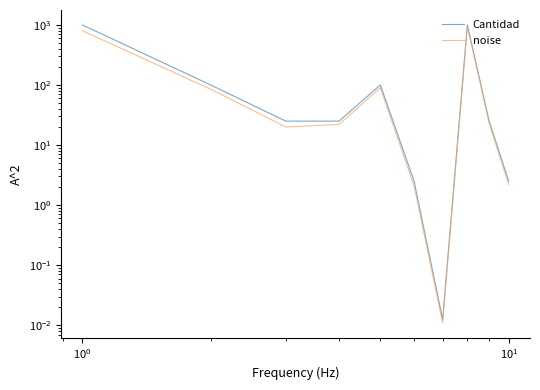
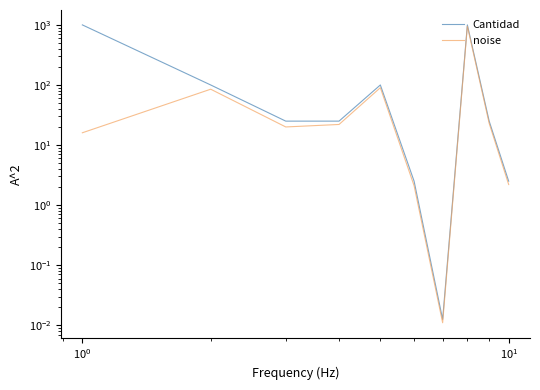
noise, 10^0: 800 -> 16
